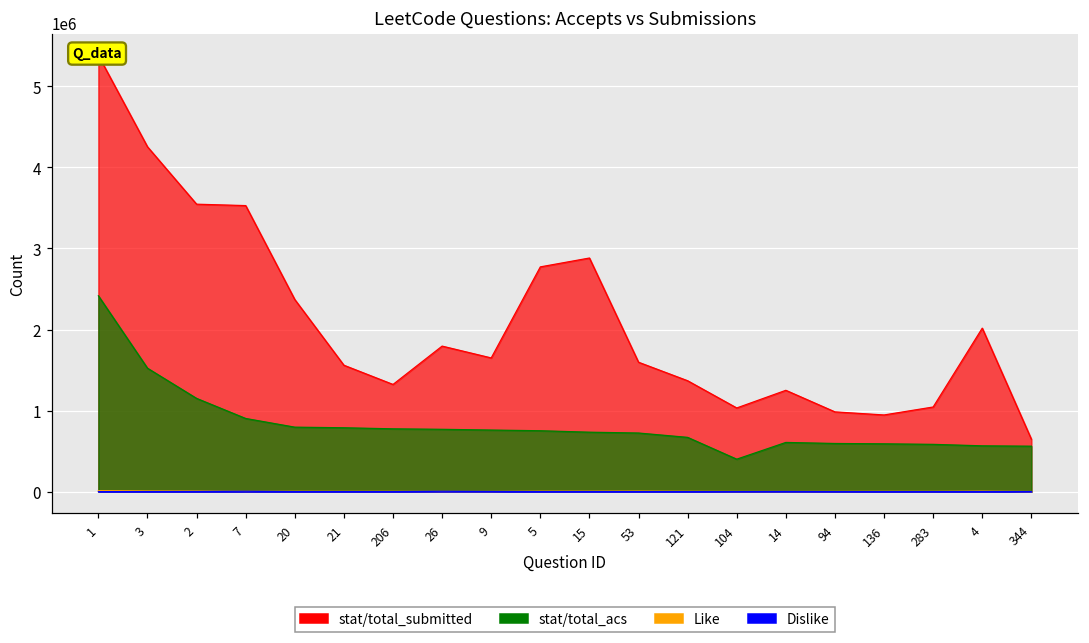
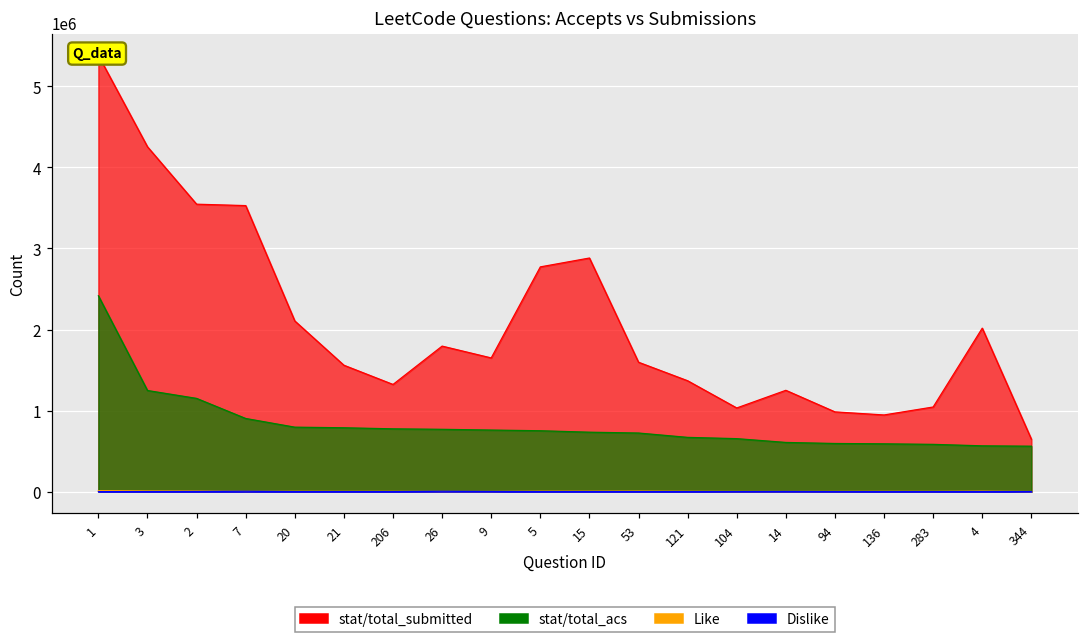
stat/total_acs, 3: 1500000 -> 1200000
stat/total_submitted, 20: 2400000 -> 2100000
stat/total_acs, 104: 400000 -> 700000
